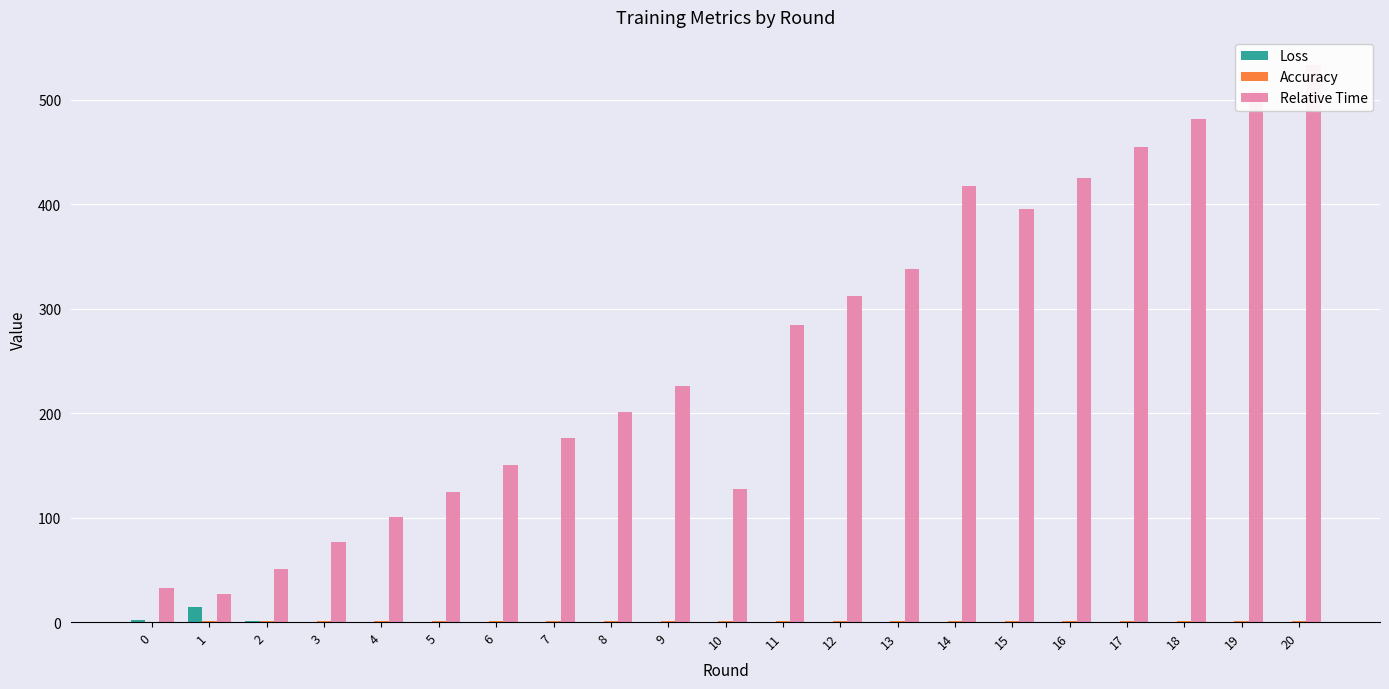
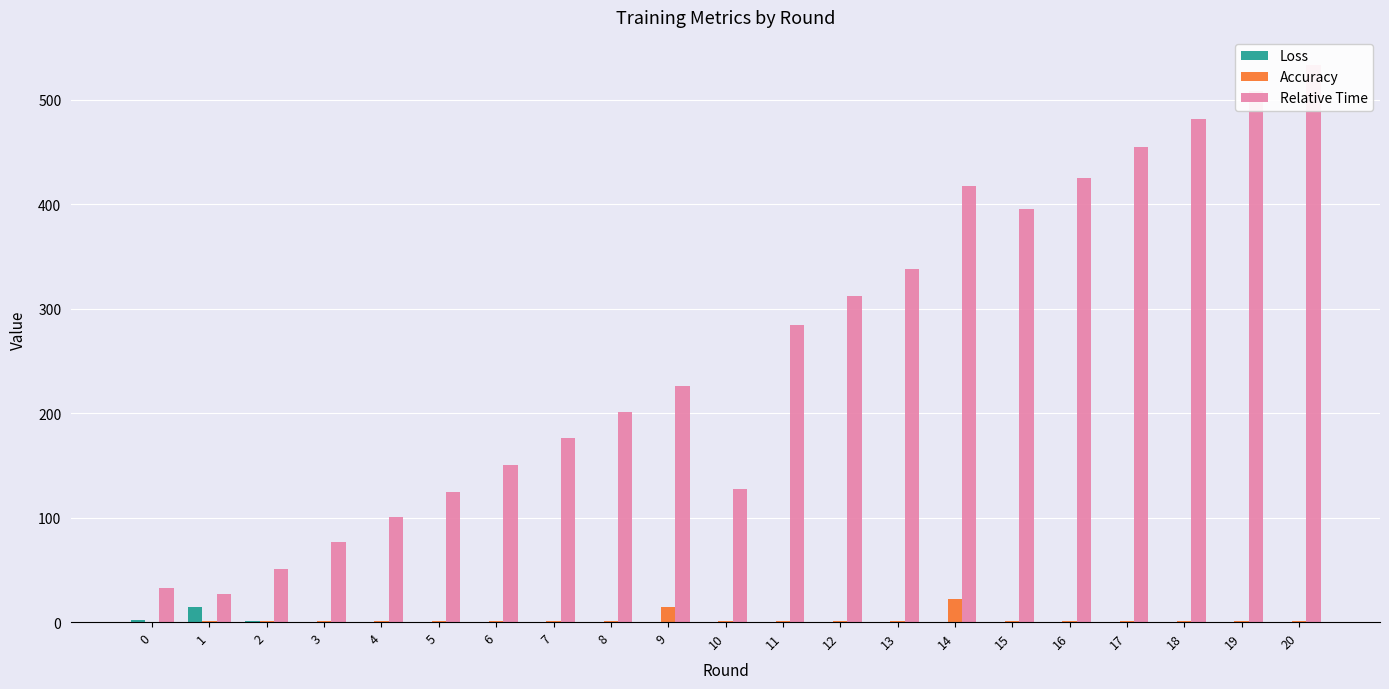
Accuracy, 9: 1 -> 15
Accuracy, 14: 1 -> 22
